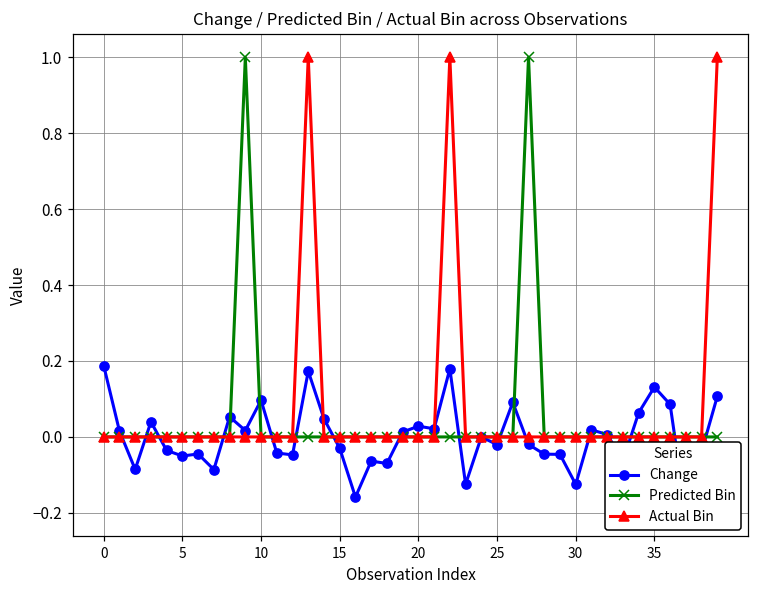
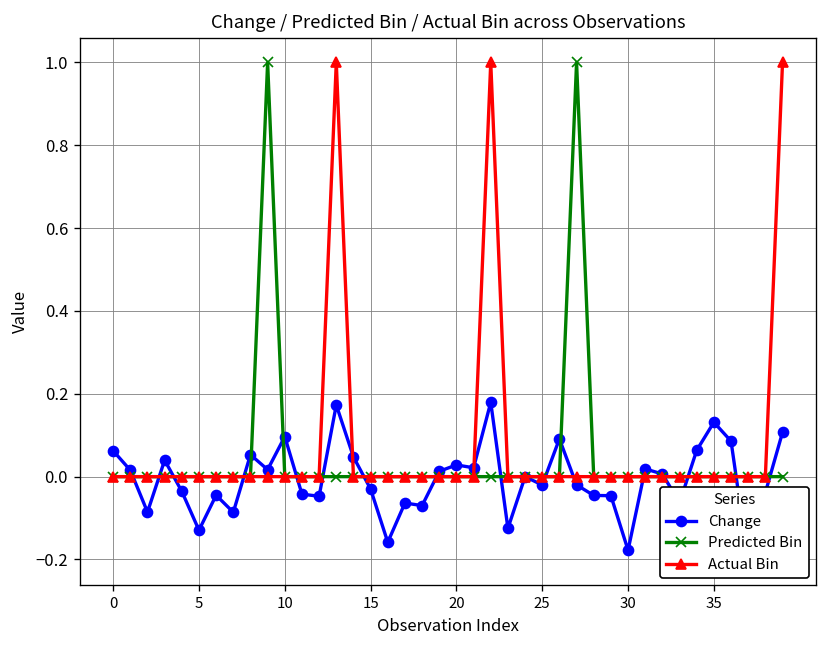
Change, 0: 0.19 -> 0.06
Change, 5: -0.05 -> -0.13
Change, 30: -0.12 -> -0.18
